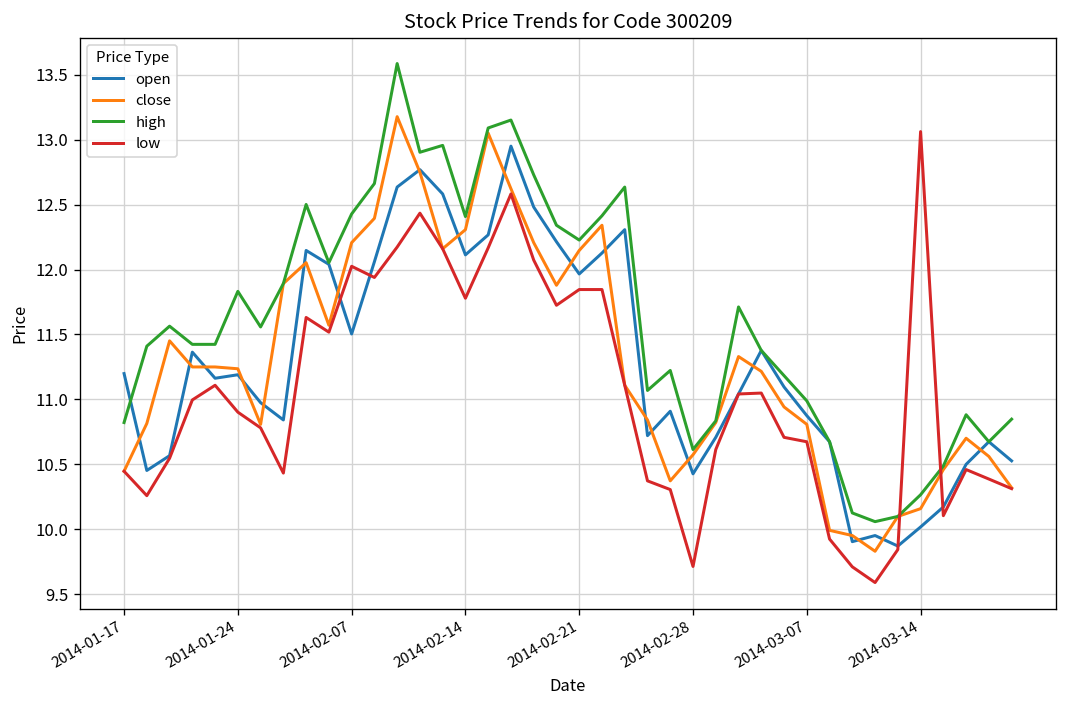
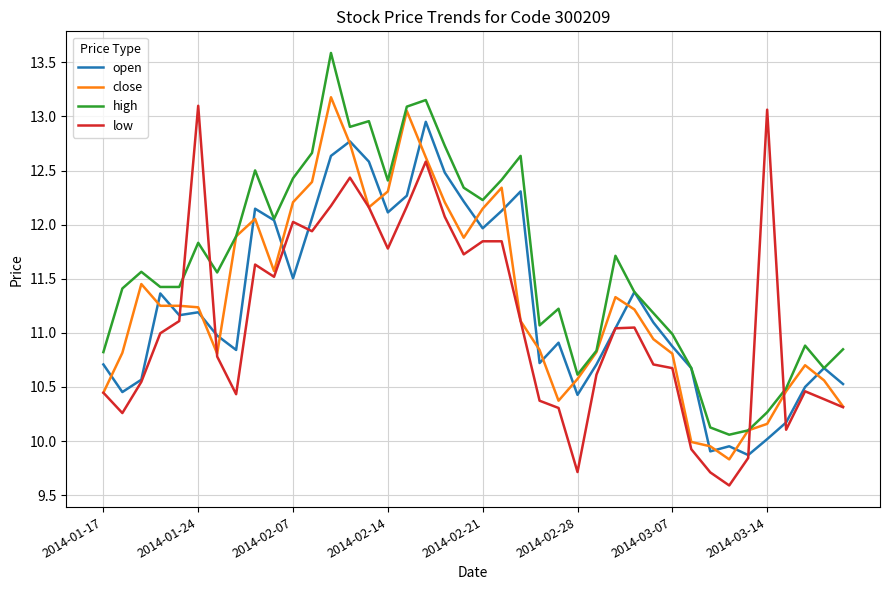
open, 2014-01-17: 11.20 -> 10.71
low, 2014-01-24: 10.90 -> 13.10
